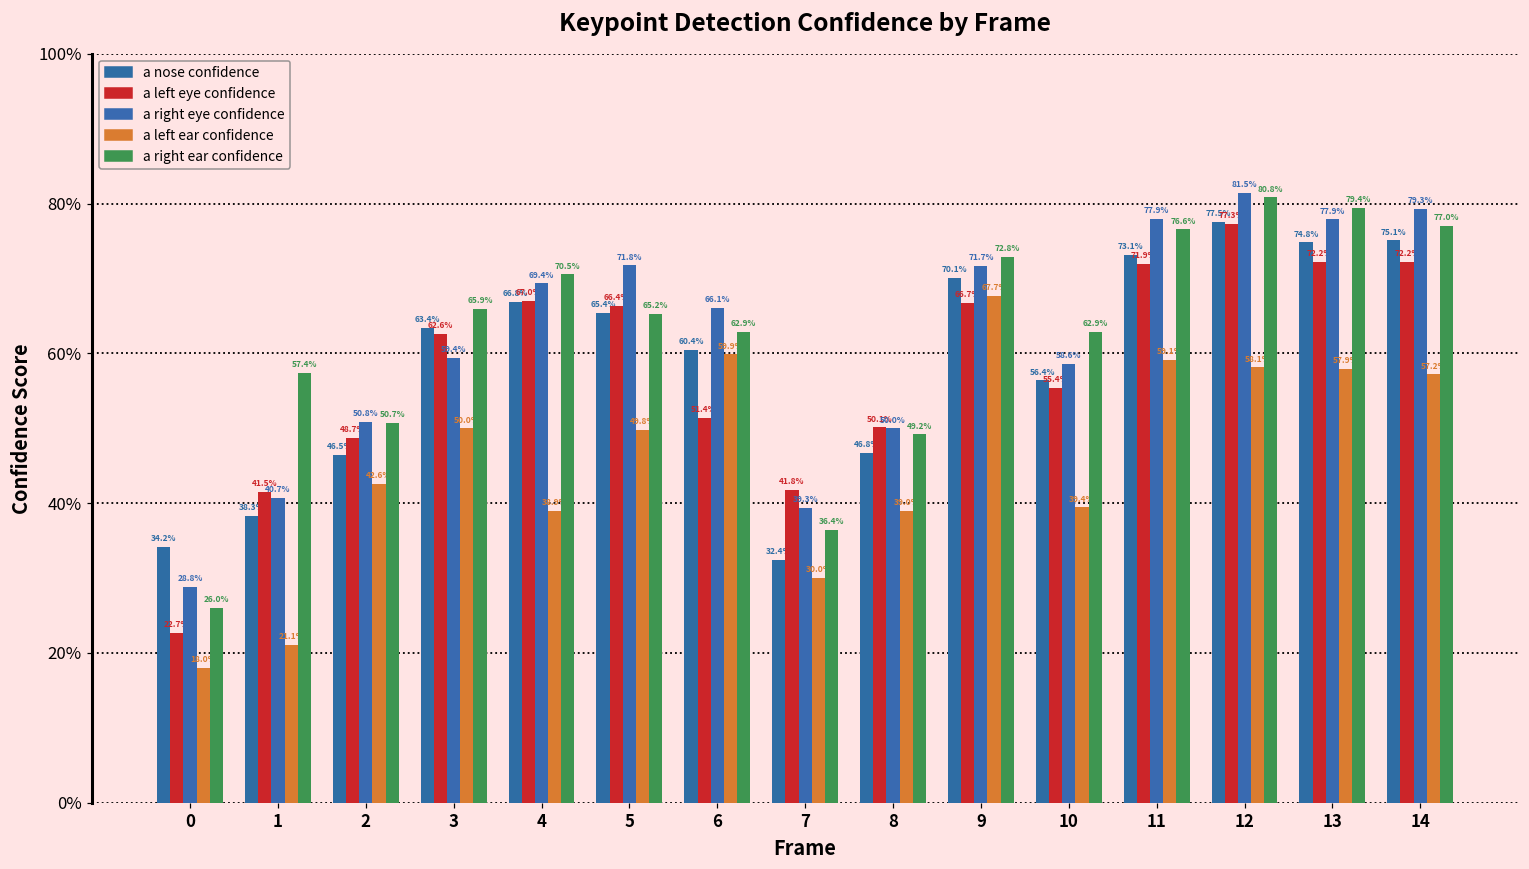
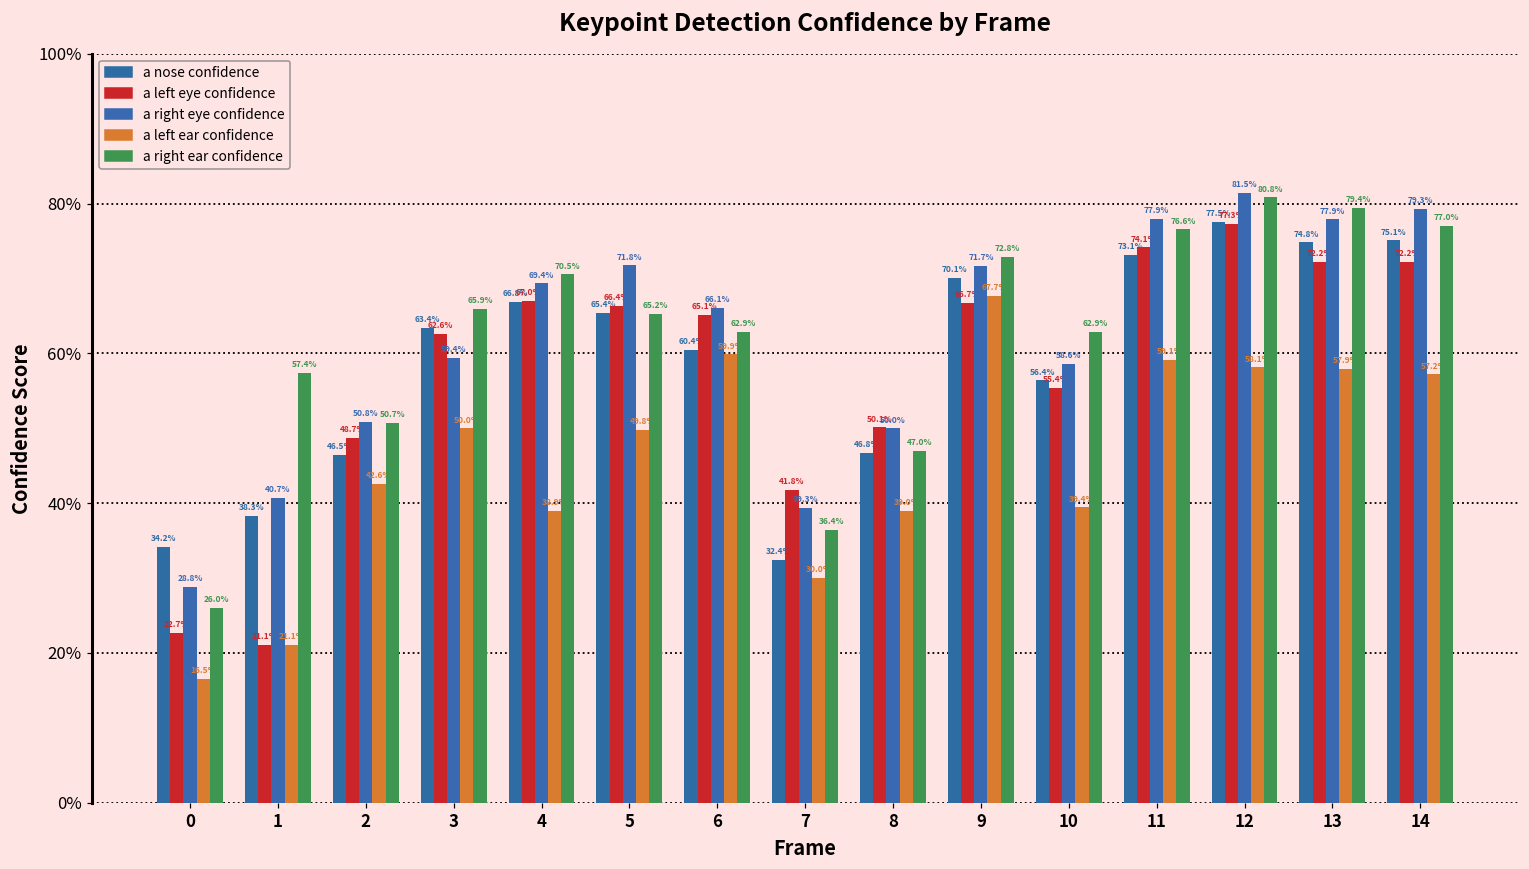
a left ear confidence, 0: 18.0% -> 16.5%
a left eye confidence, 1: 41.5% -> 21.1%
a left eye confidence, 6: 51.4% -> 65.1%
a right ear confidence, 8: 49.2% -> 47.0%
a left eye confidence, 11: 71.9% -> 74.1%
